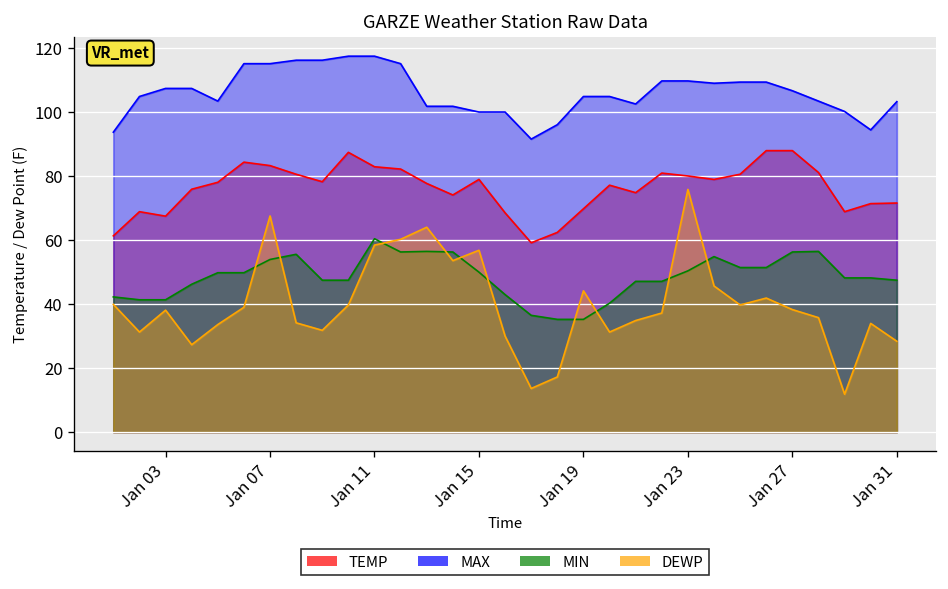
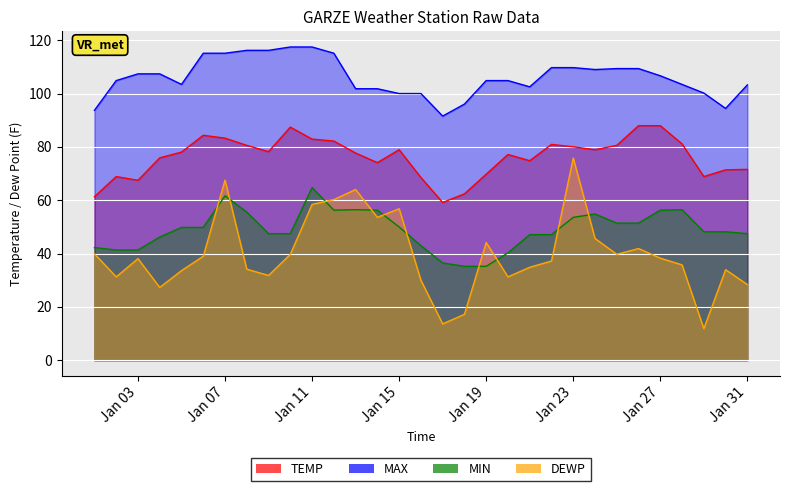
MIN, Jan 07: 54 -> 62
MIN, Jan 11: 60 -> 65
MIN, Jan 23: 50 -> 54
